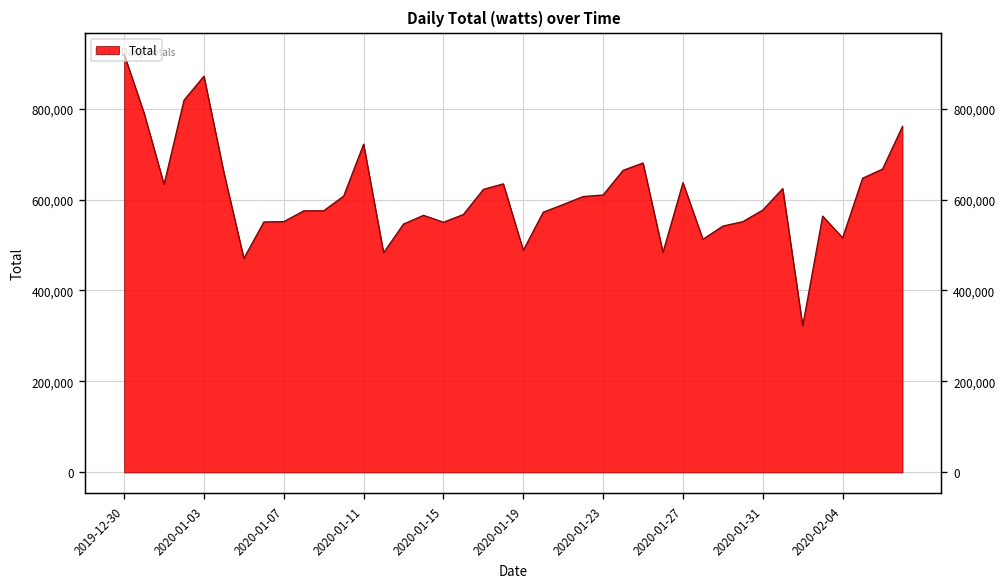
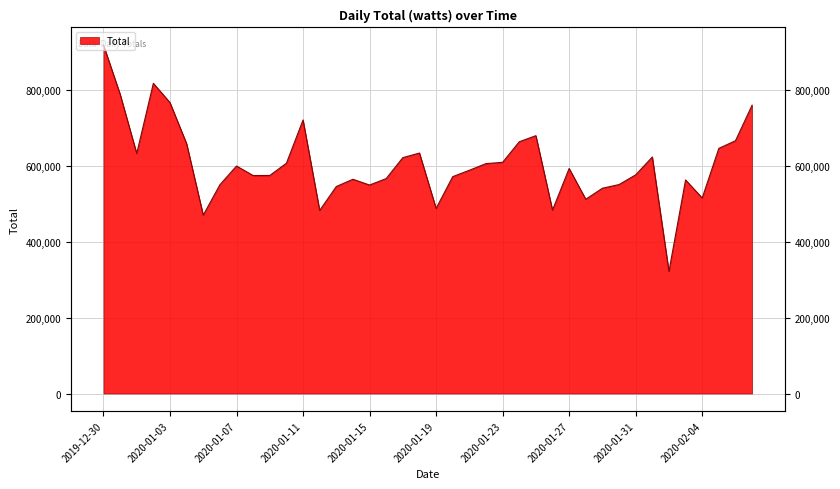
2020-01-03: 870,000 -> 770,000
2020-01-07: 550,000 -> 600,000
2020-01-27: 640,000 -> 590,000
